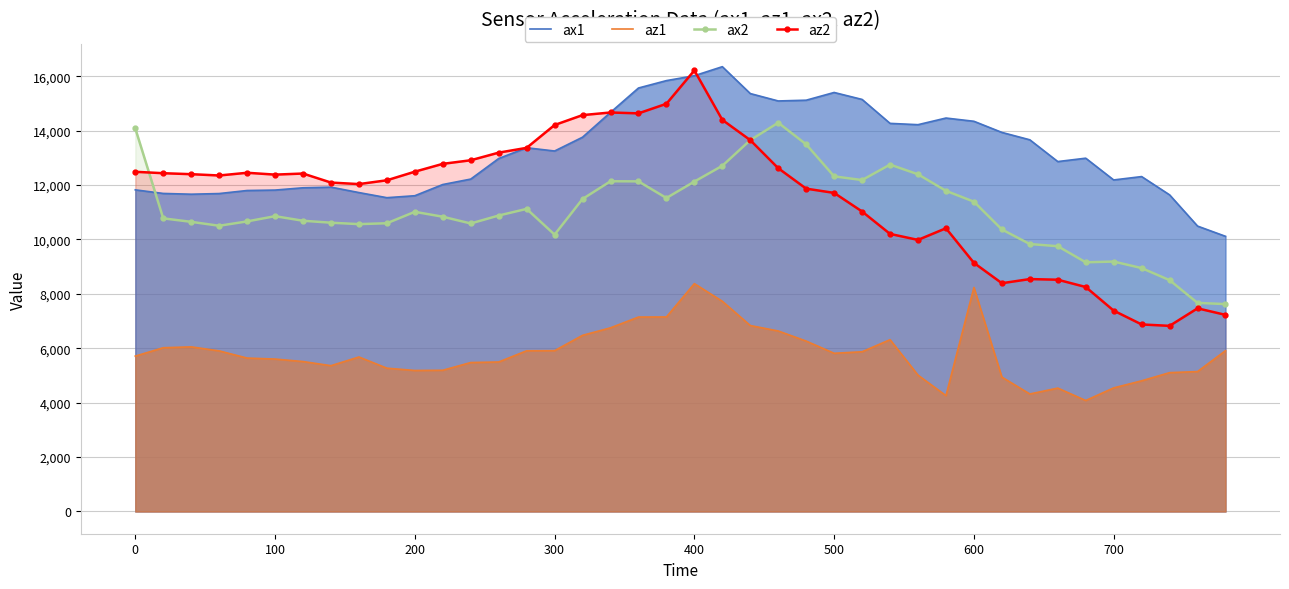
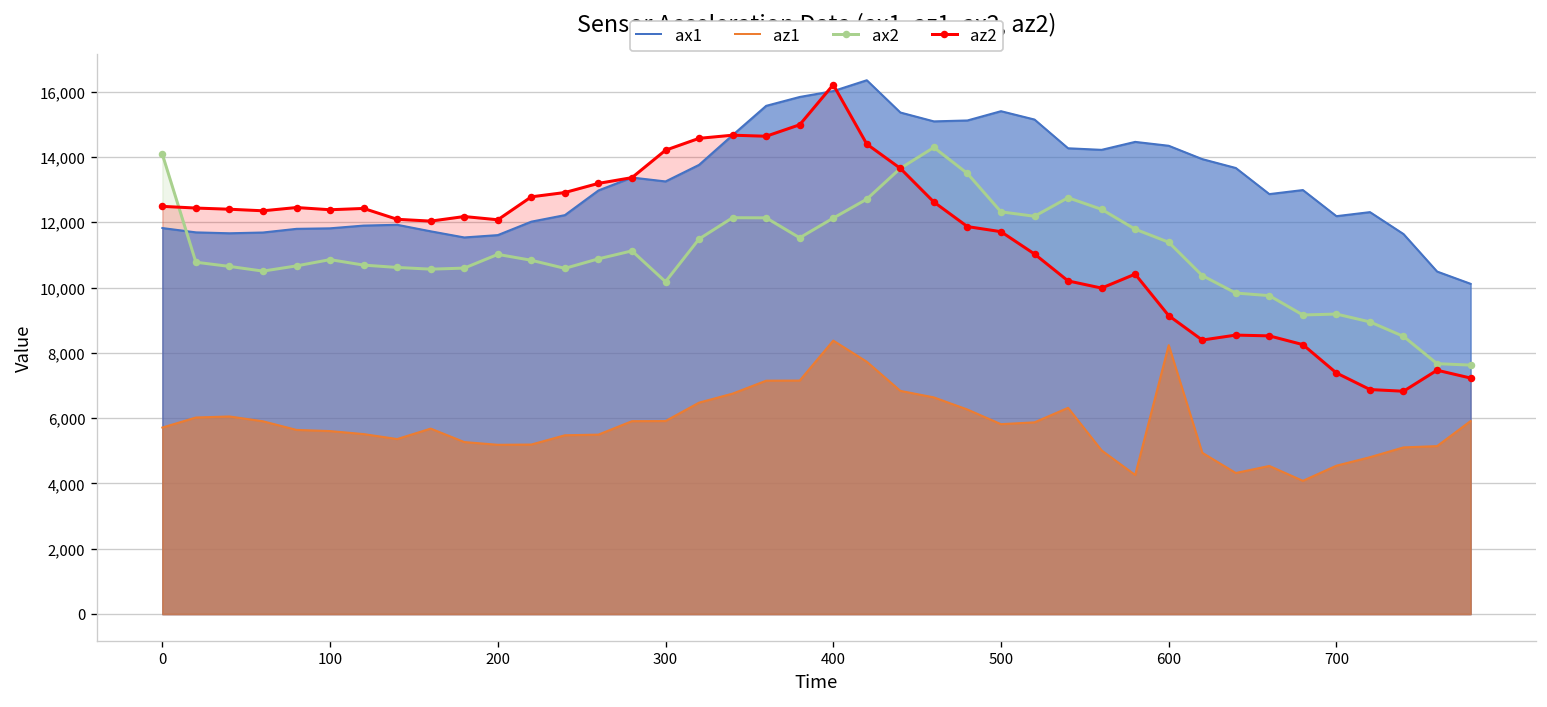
az2, 200: 12,500 -> 12,100
